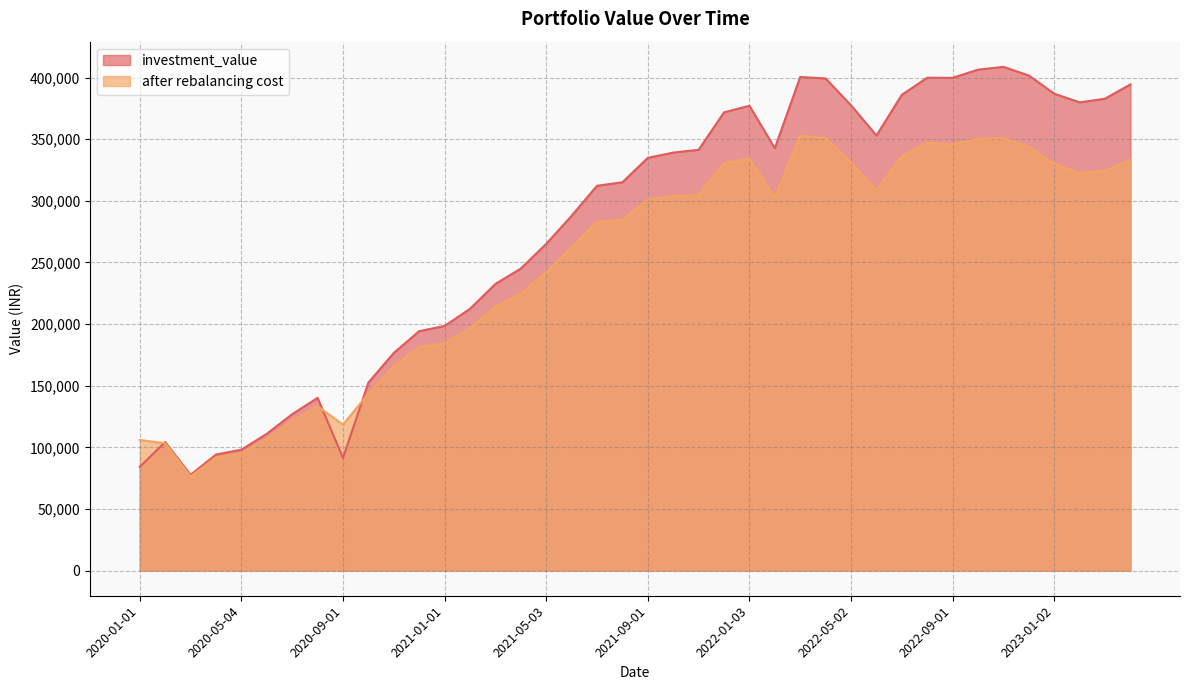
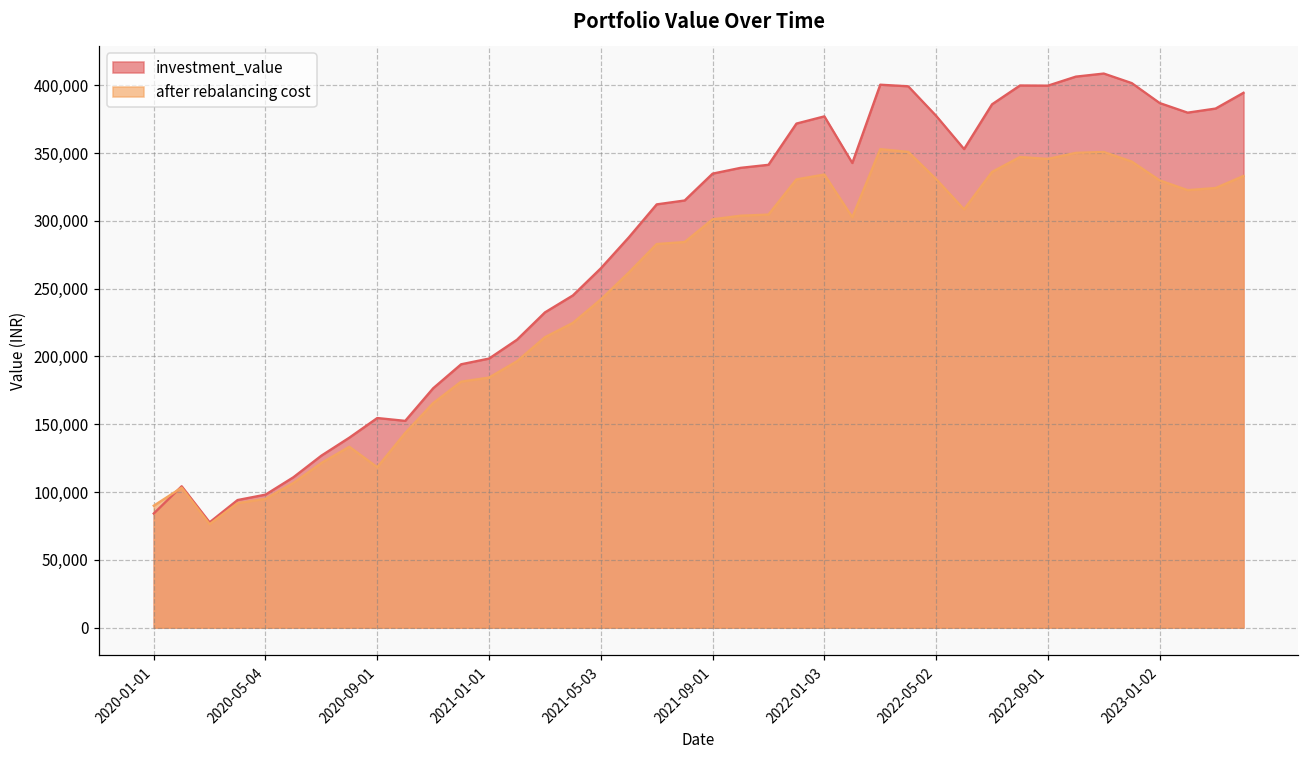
after rebalancing cost, 2020-01-01: 106,000 -> 90,000
investment_value, 2020-09-01: 91,000 -> 155,000
